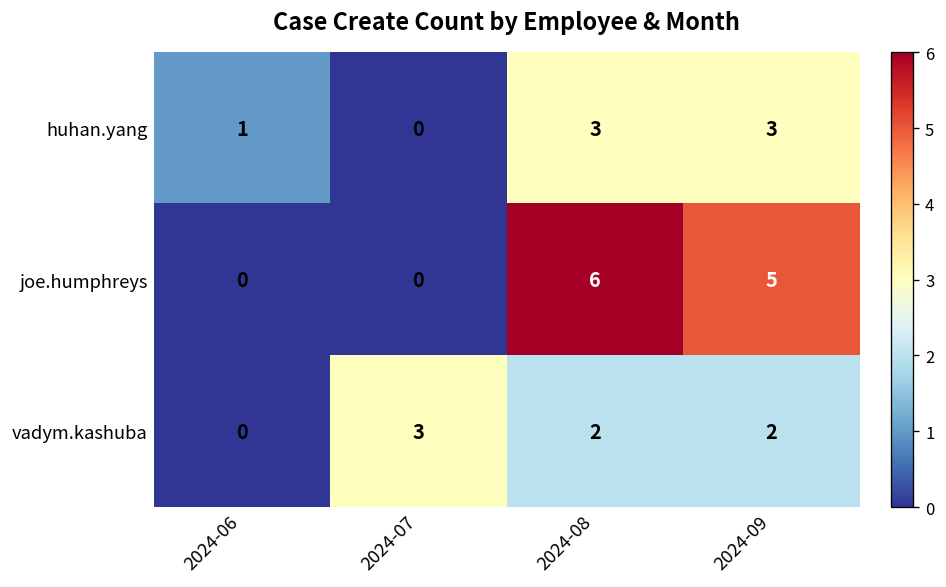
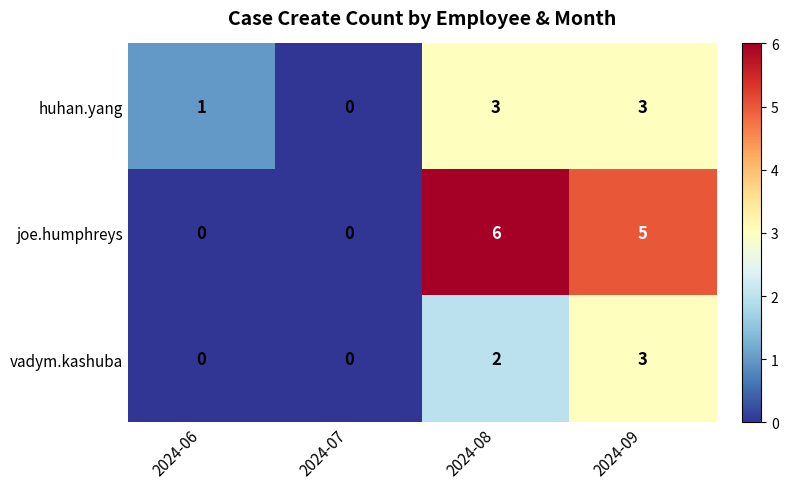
vadym.kashuba, 2024-07: 3 -> 0
vadym.kashuba, 2024-09: 2 -> 3
